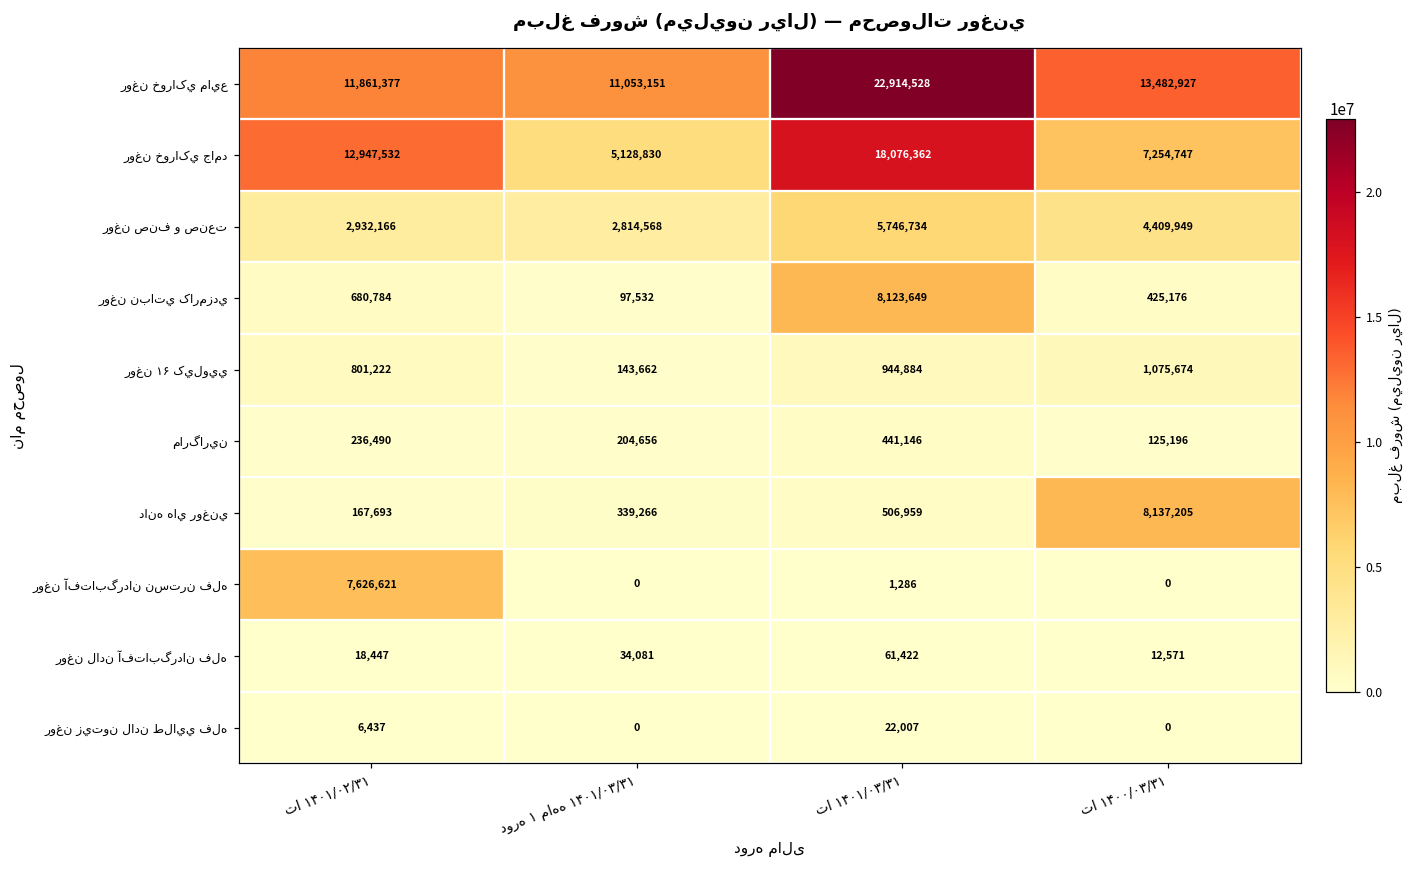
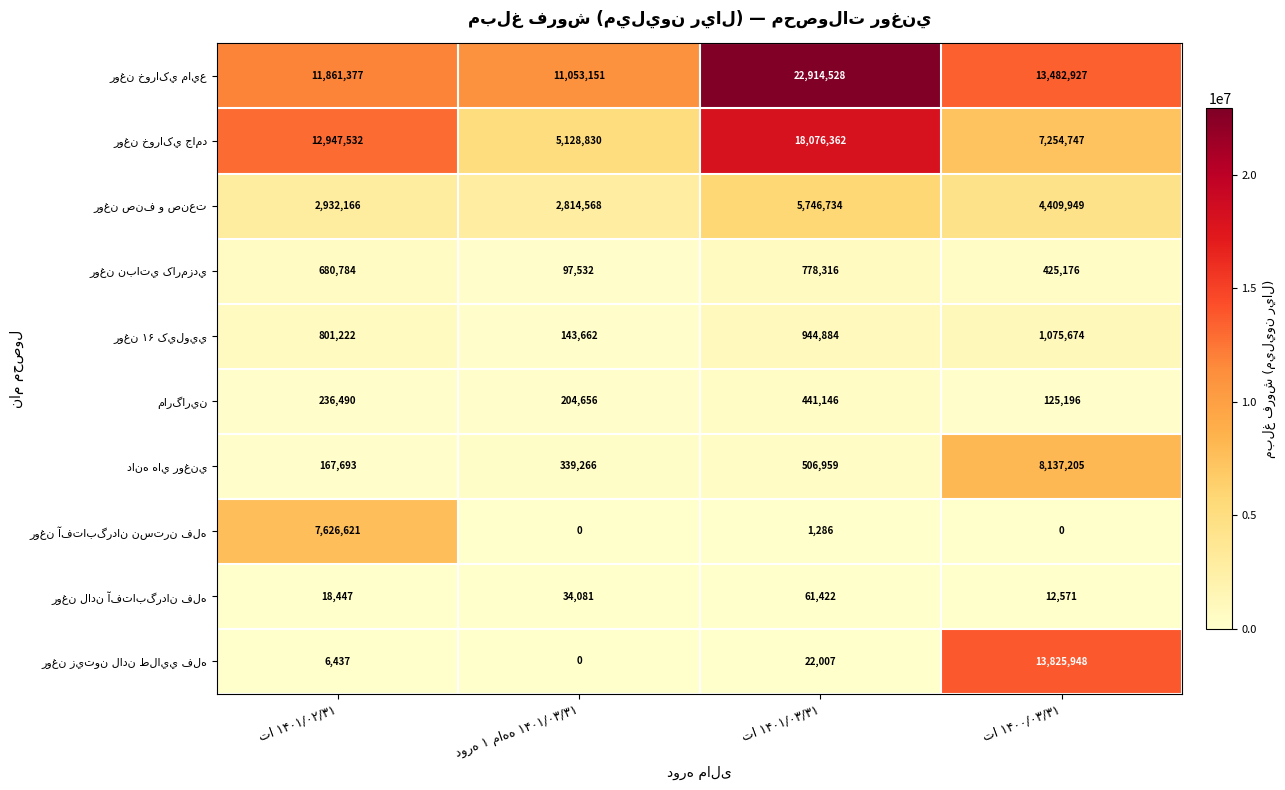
روغن نباتي کارمزدي, تا ۱۴۰۱/۰۳/۳۱: 8,123,649 -> 778,316
روغن زيتون لادن طلايي فله, تا ۱۴۰۰/۰۳/۳۱: 0 -> 13,825,948
